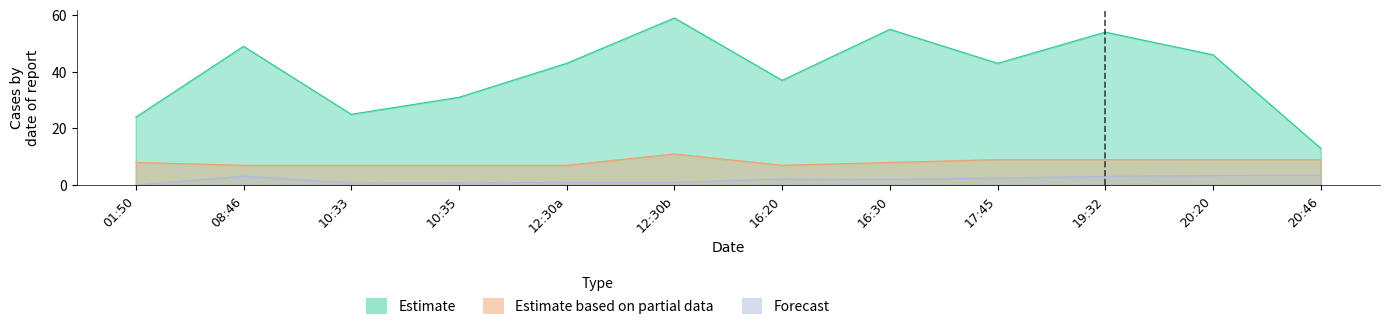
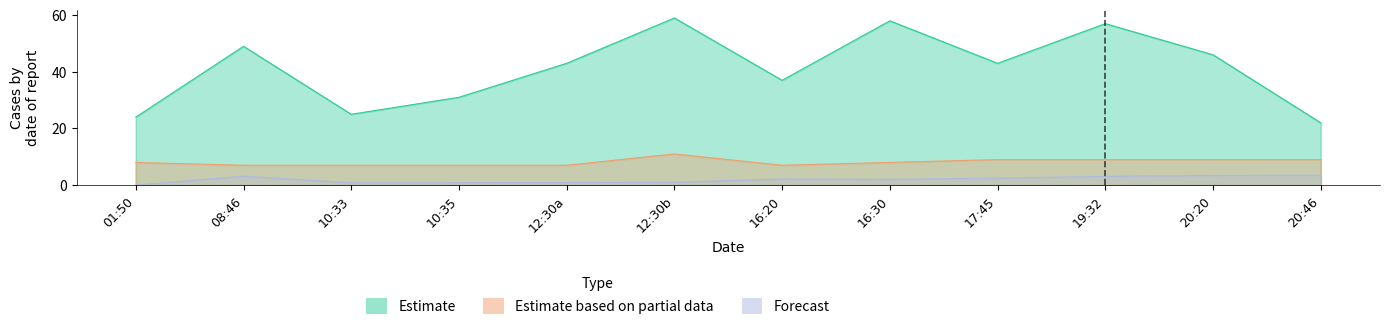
Estimate, 16:30: 55 -> 58
Estimate, 19:32: 54 -> 57
Estimate, 20:46: 13 -> 22
